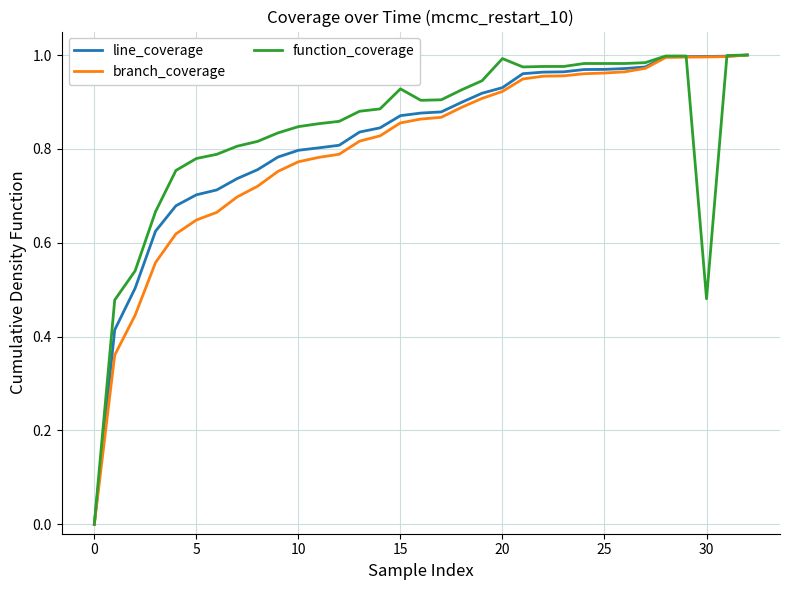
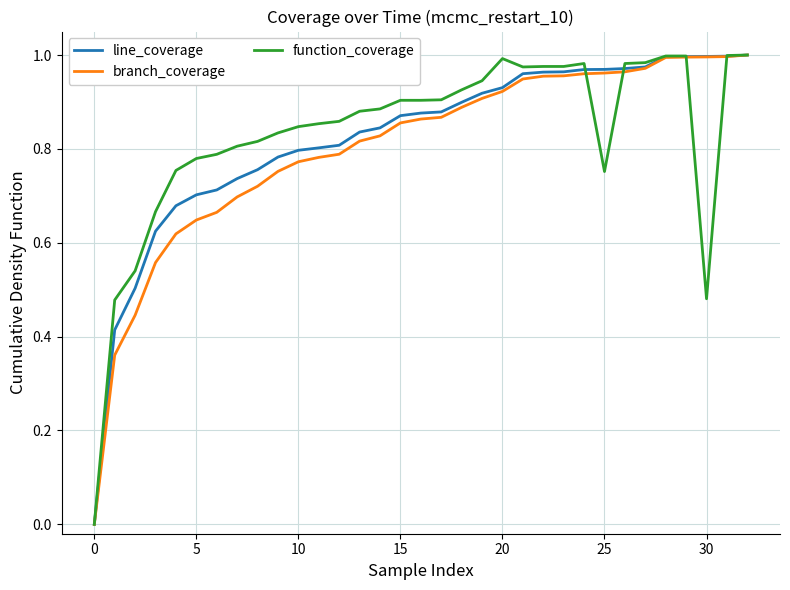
function_coverage, 15: 0.93 -> 0.90
function_coverage, 25: 0.98 -> 0.75
